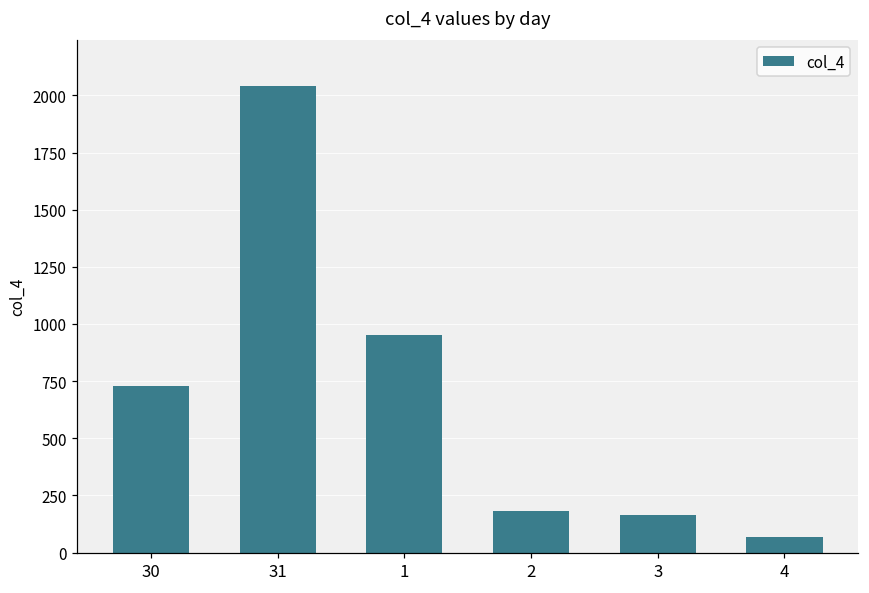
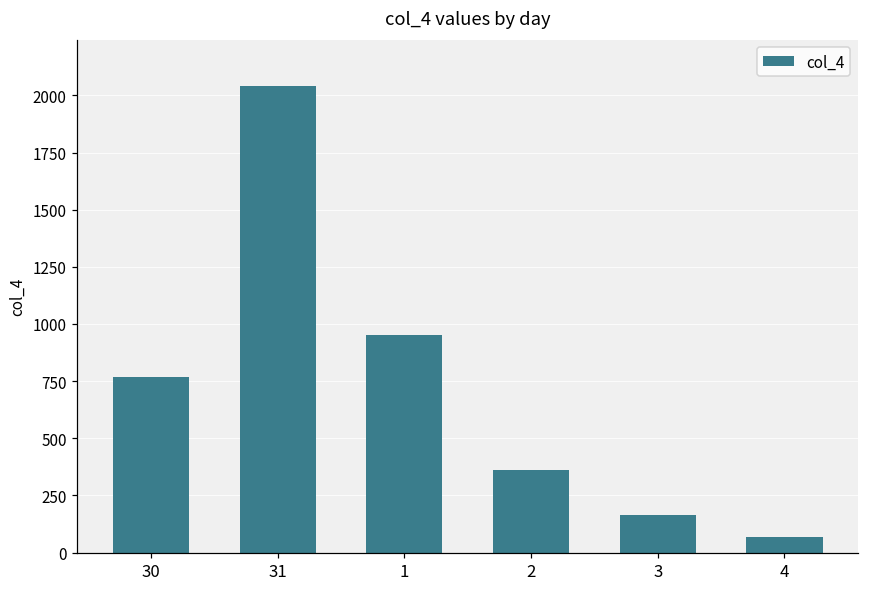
30: 730 -> 770
2: 180 -> 360
